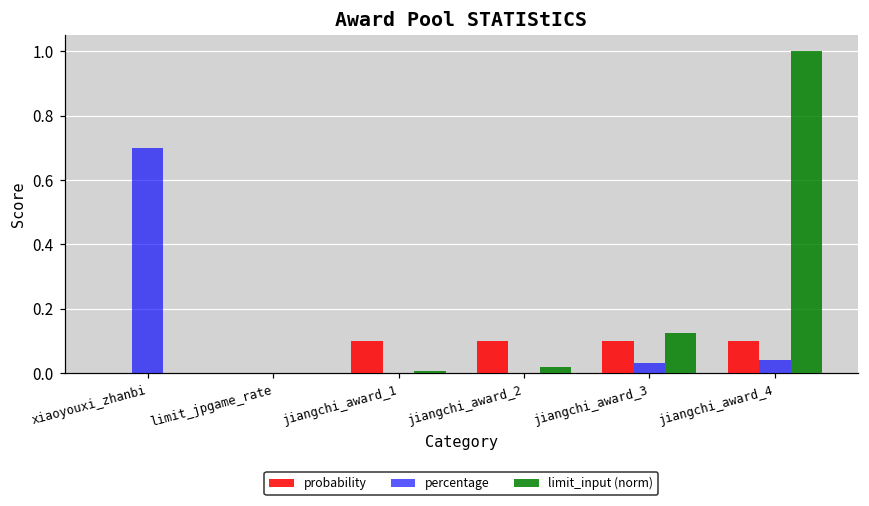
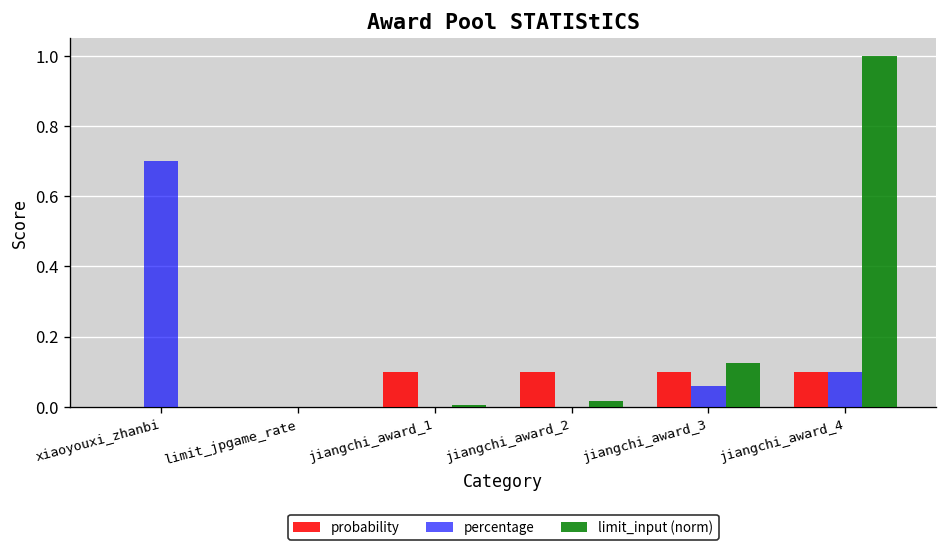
percentage, jiangchi_award_3: 0.03 -> 0.06
percentage, jiangchi_award_4: 0.04 -> 0.10
